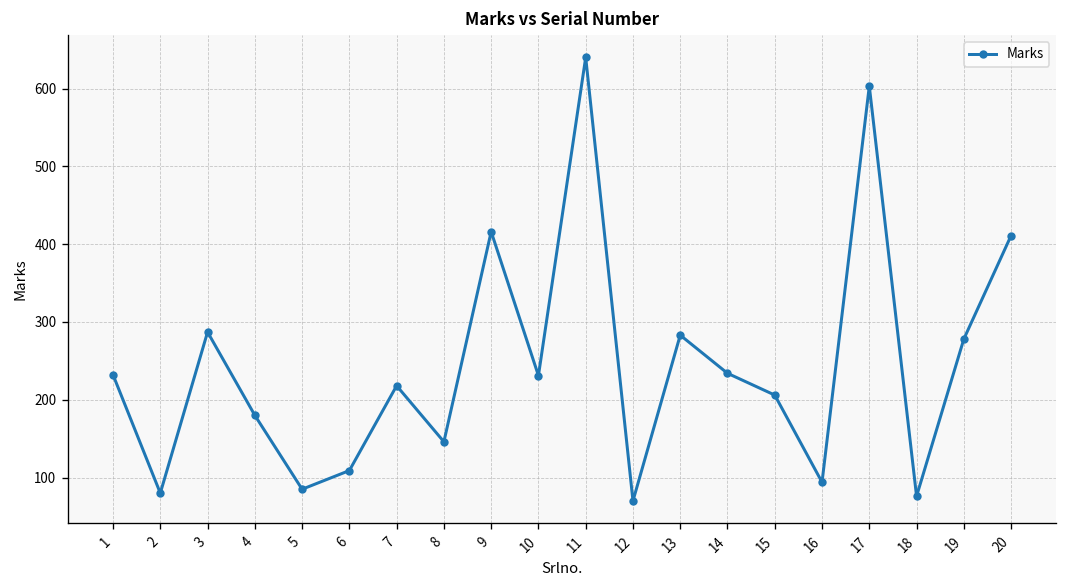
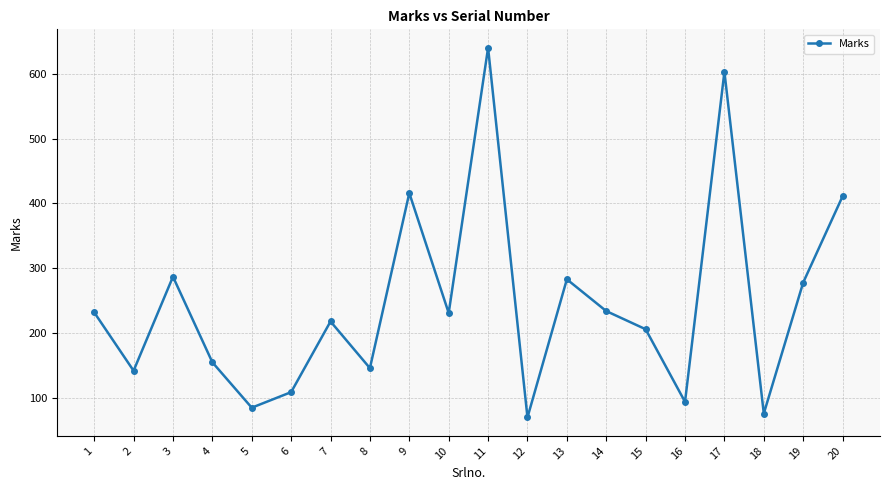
2: 80 -> 140
4: 180 -> 160
